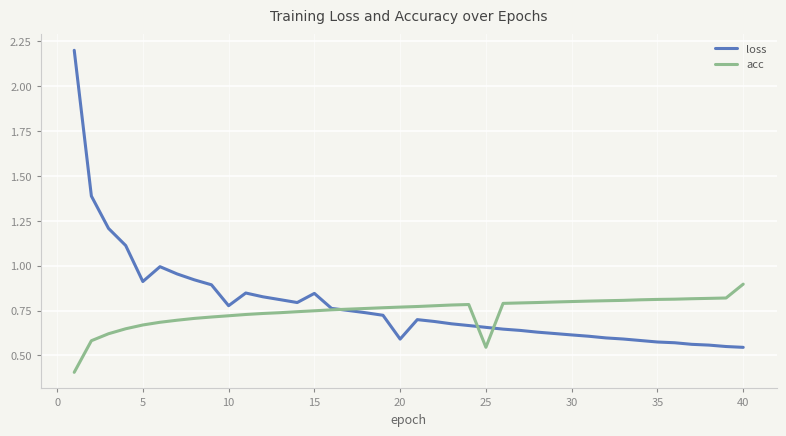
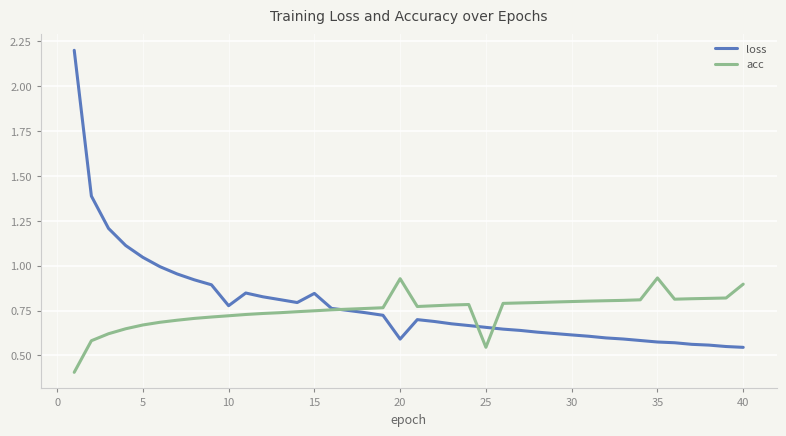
loss, 5: 0.91 -> 1.05
acc, 20: 0.77 -> 0.93
acc, 35: 0.81 -> 0.93
